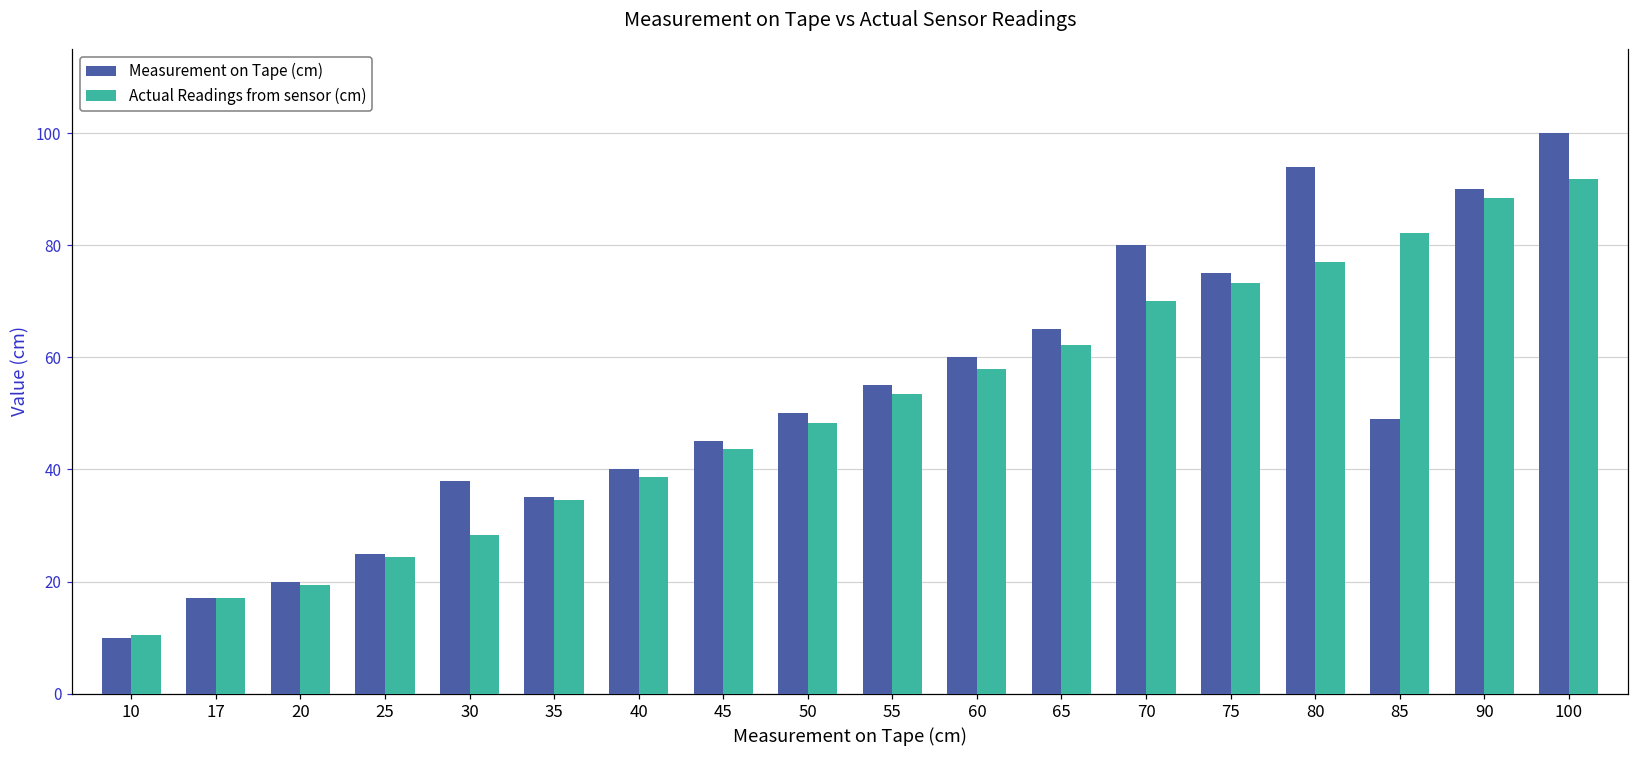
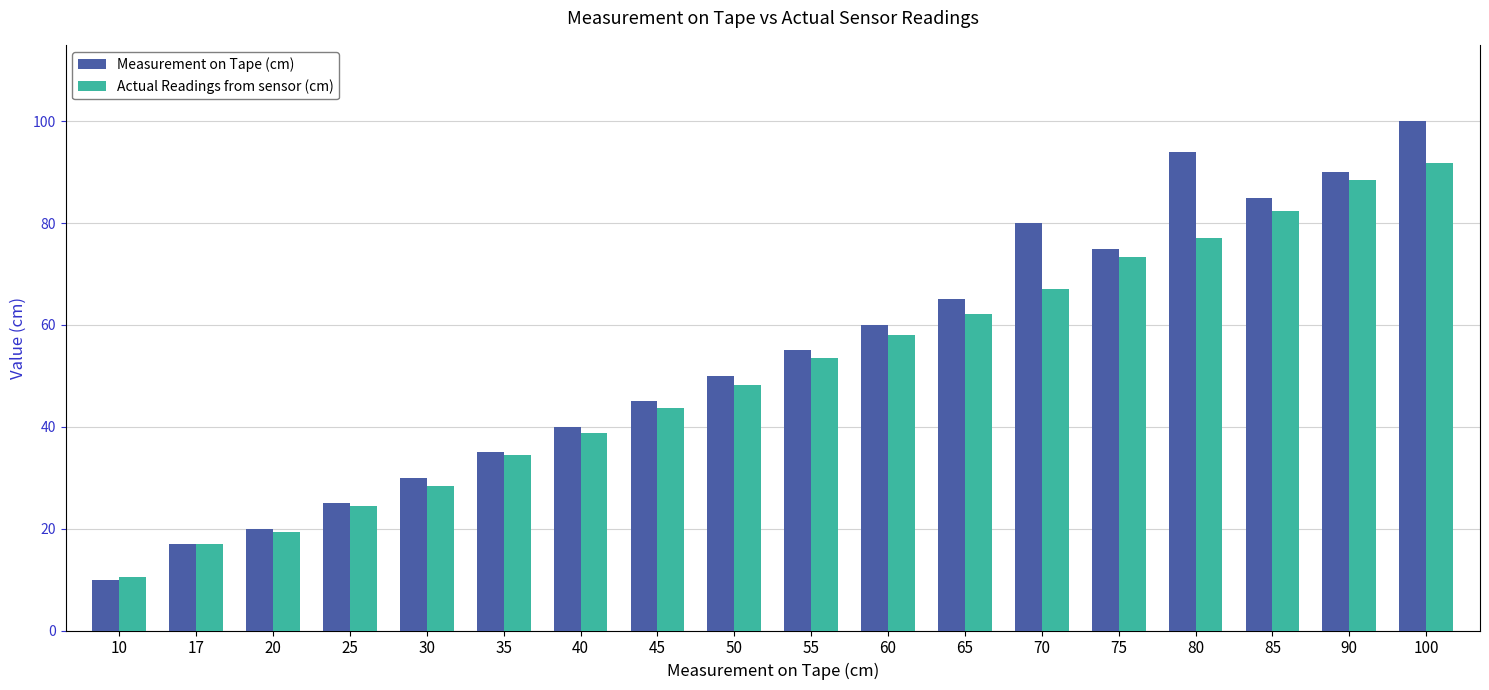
Measurement on Tape (cm), 30: 38 -> 30
Actual Readings from sensor (cm), 70: 70 -> 67
Measurement on Tape (cm), 85: 49 -> 85
